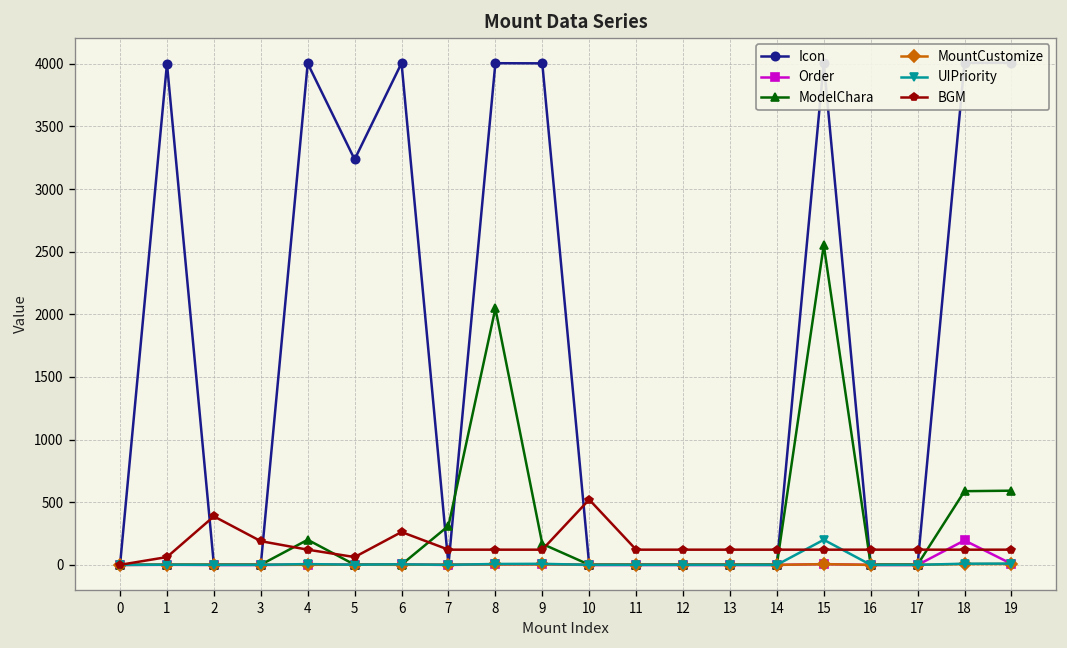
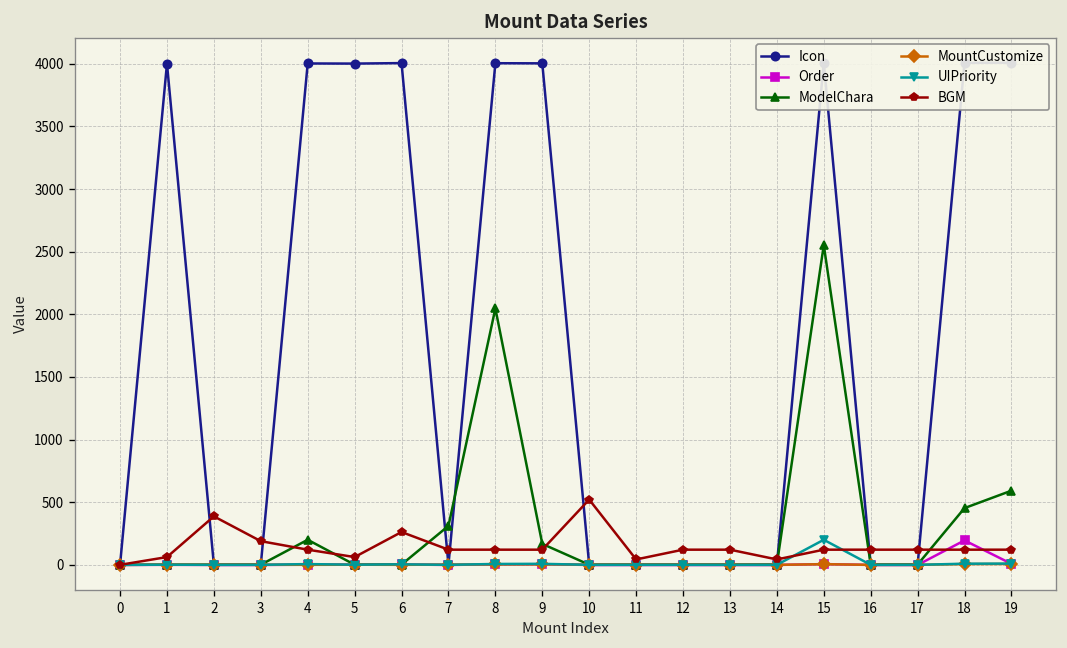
Icon, 5: 3240 -> 4000
BGM, 11: 120 -> 40
BGM, 14: 120 -> 40
ModelChara, 18: 590 -> 450
